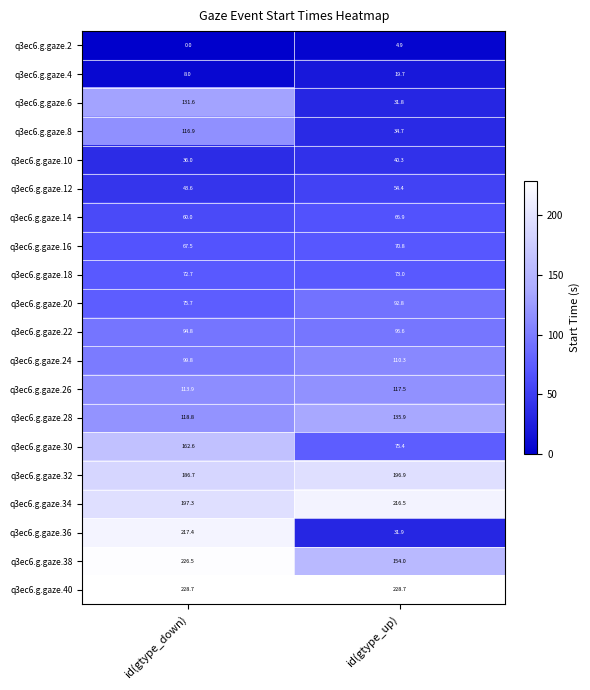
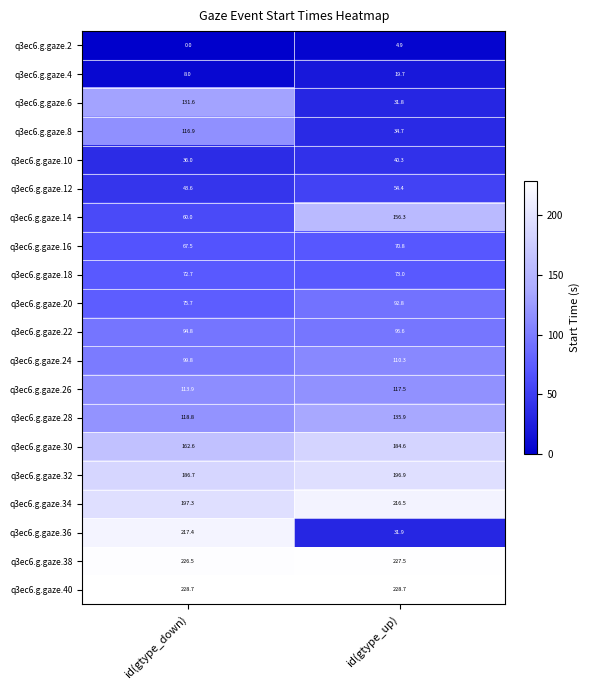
q3ec6.g.gaze.14, id(gtype_up): 66.9 -> 156.3
q3ec6.g.gaze.30, id(gtype_up): 75.4 -> 184.6
q3ec6.g.gaze.38, id(gtype_up): 154.0 -> 227.5
